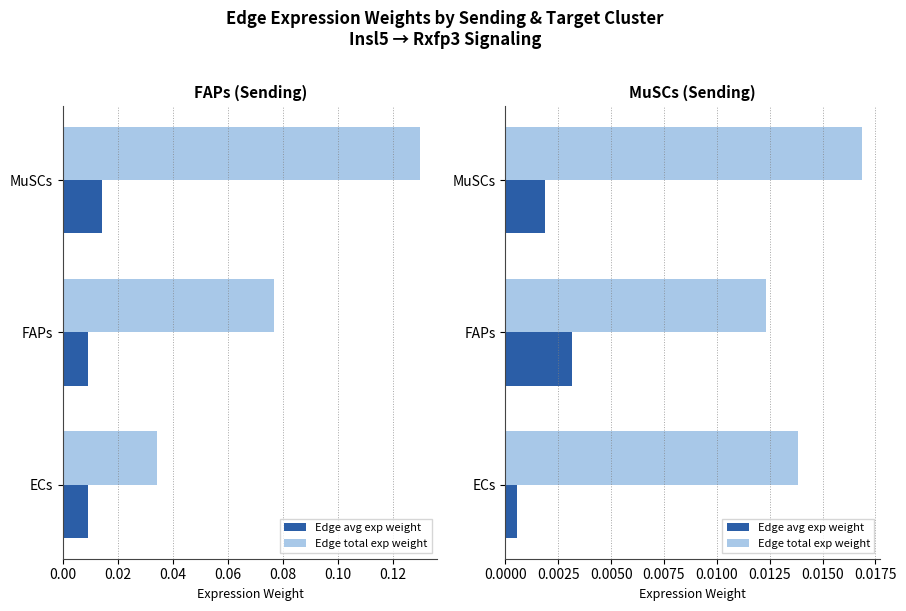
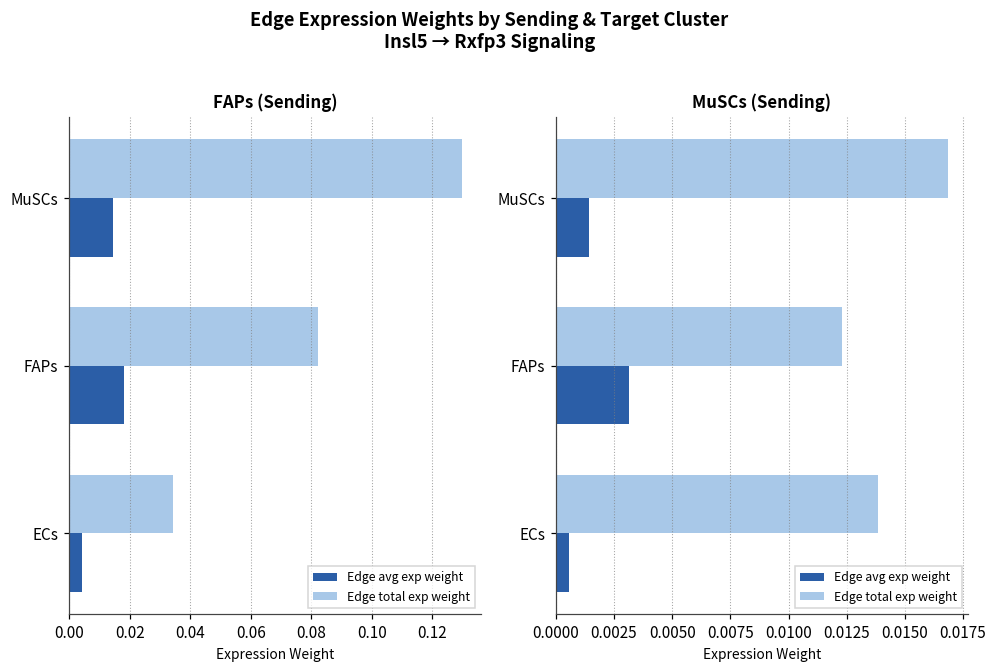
FAPs (Sending), Edge total exp weight, FAPs: 0.077 -> 0.082
FAPs (Sending), Edge avg exp weight, FAPs: 0.009 -> 0.018
FAPs (Sending), Edge avg exp weight, ECs: 0.009 -> 0.004
MuSCs (Sending), Edge avg exp weight, MuSCs: 0.0019 -> 0.0014
